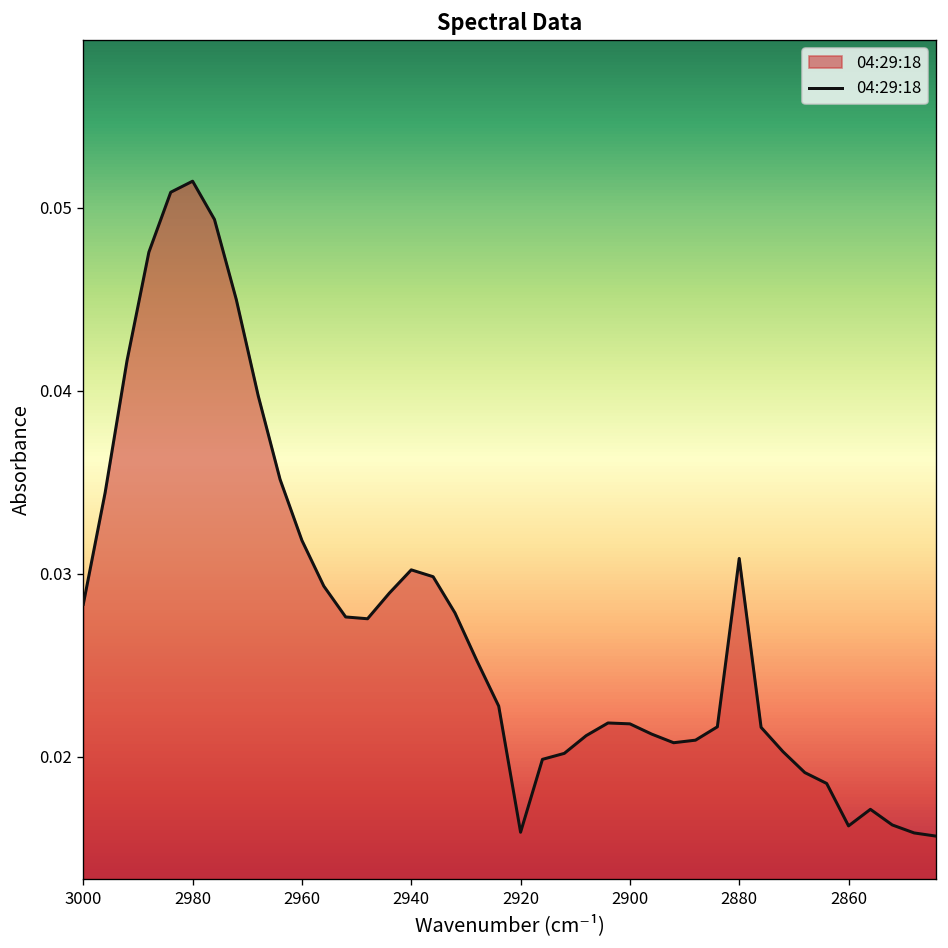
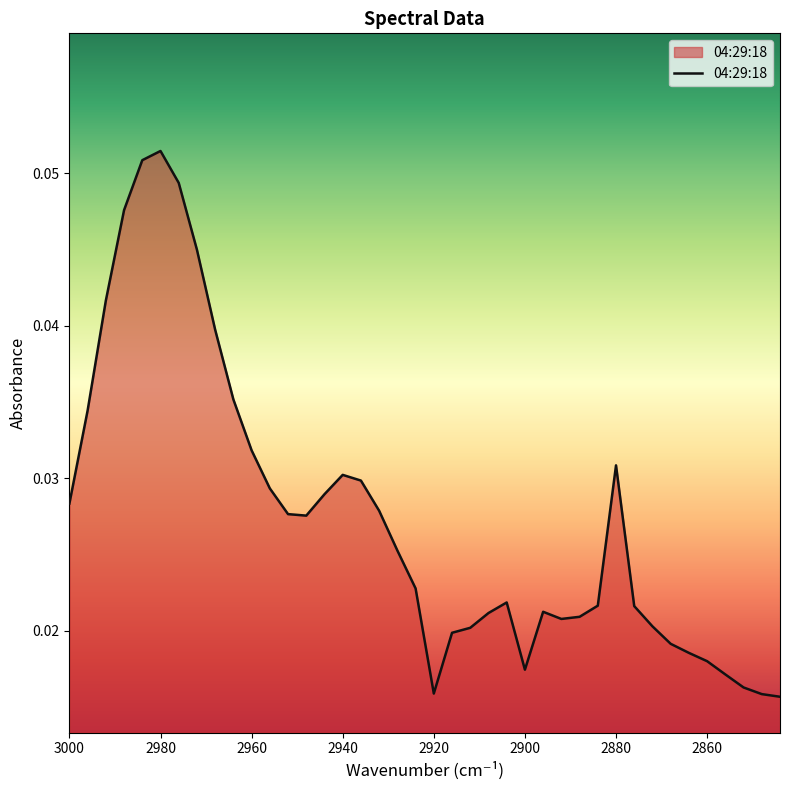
2900: 0.0218 -> 0.0174
2860: 0.0162 -> 0.0180
